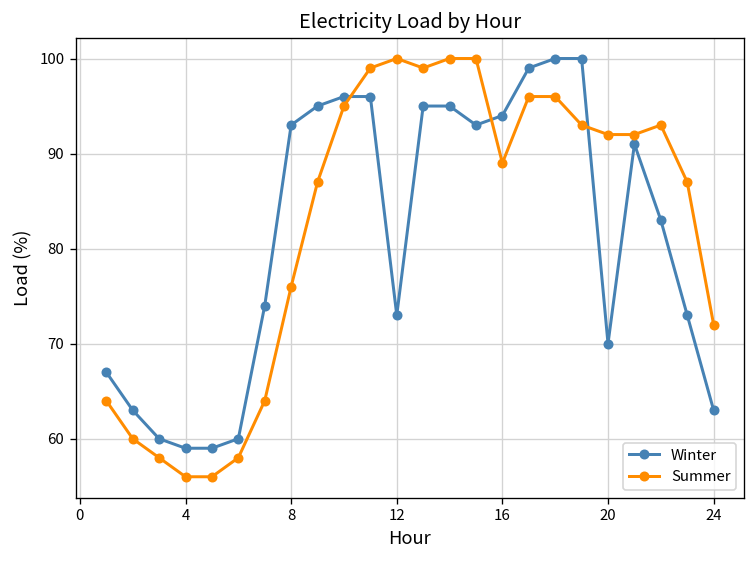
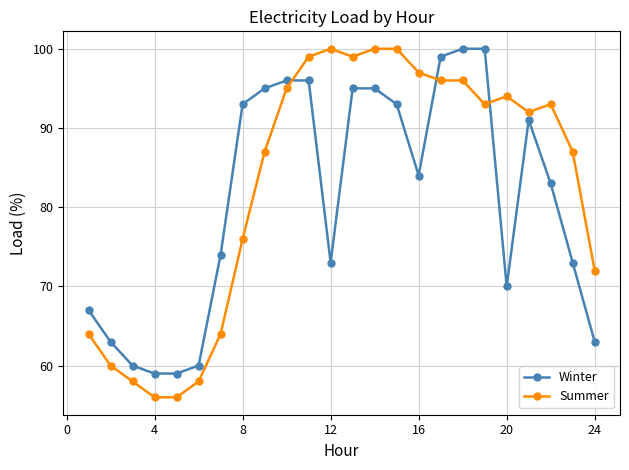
Winter, 16: 94 -> 84
Summer, 16: 89 -> 97
Summer, 20: 92 -> 94
